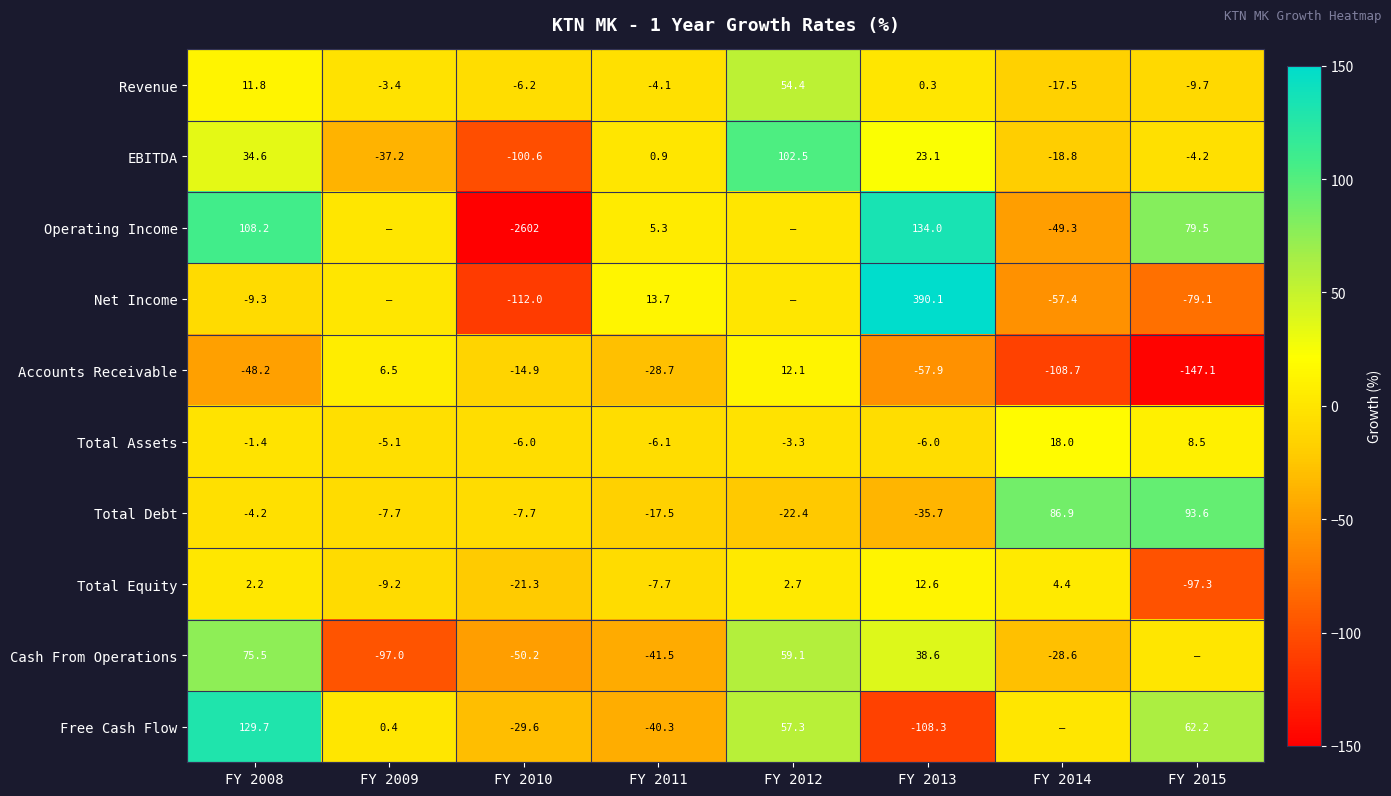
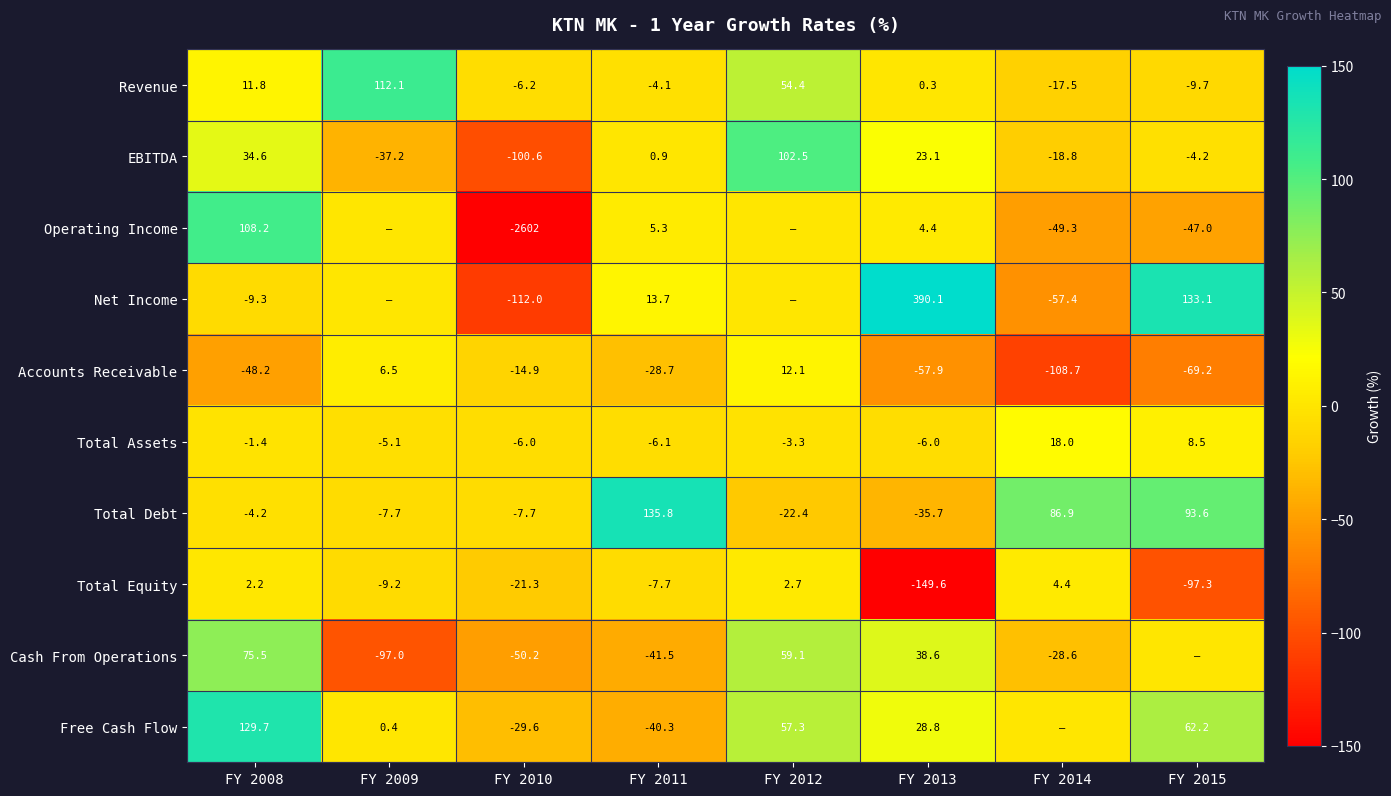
Revenue, FY 2009: -3.4 -> 112.1
Operating Income, FY 2013: 134.0 -> 4.4
Operating Income, FY 2015: 79.5 -> -47.0
Net Income, FY 2015: -79.1 -> 133.1
Accounts Receivable, FY 2015: -147.1 -> -69.2
Total Debt, FY 2011: -17.5 -> 135.8
Total Equity, FY 2013: 12.6 -> -149.6
Free Cash Flow, FY 2013: -108.3 -> 28.8
